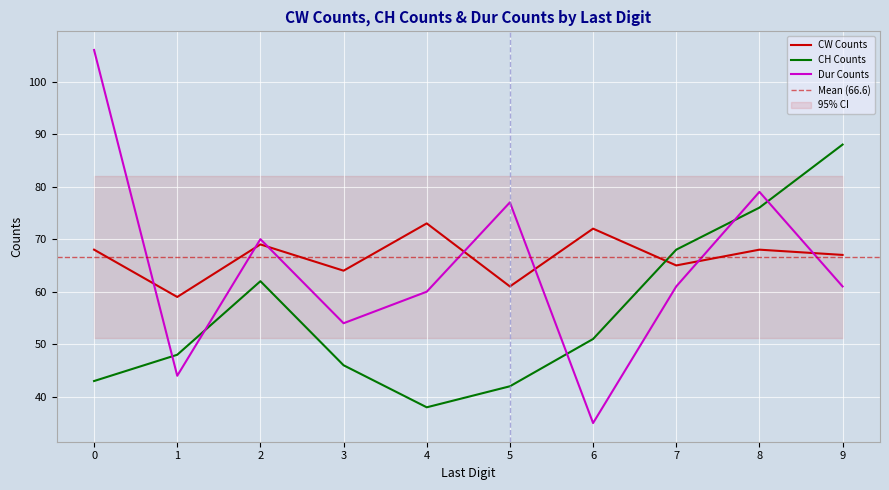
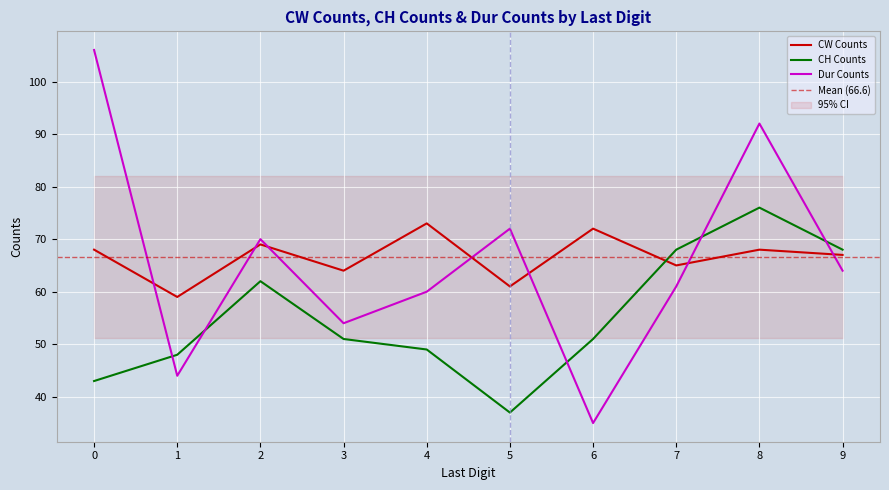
CH Counts, 3: 46 -> 51
CH Counts, 4: 38 -> 49
CH Counts, 5: 42 -> 37
Dur Counts, 5: 77 -> 72
Dur Counts, 8: 79 -> 92
CH Counts, 9: 88 -> 68
Dur Counts, 9: 61 -> 64
